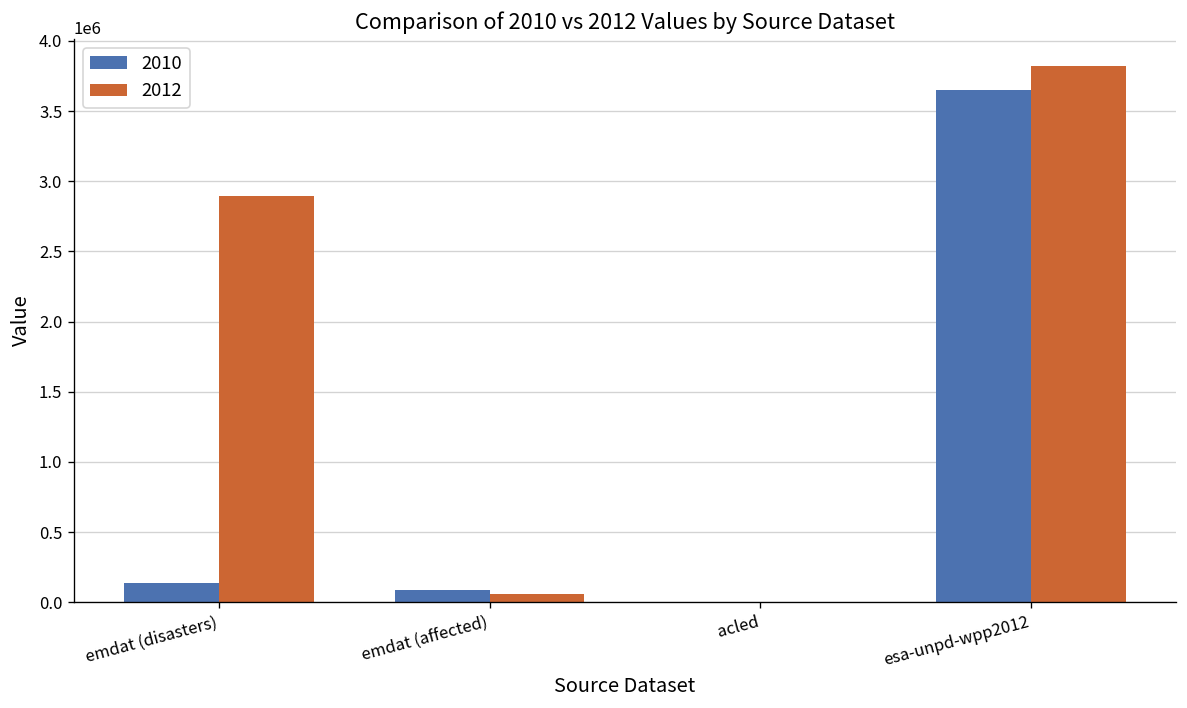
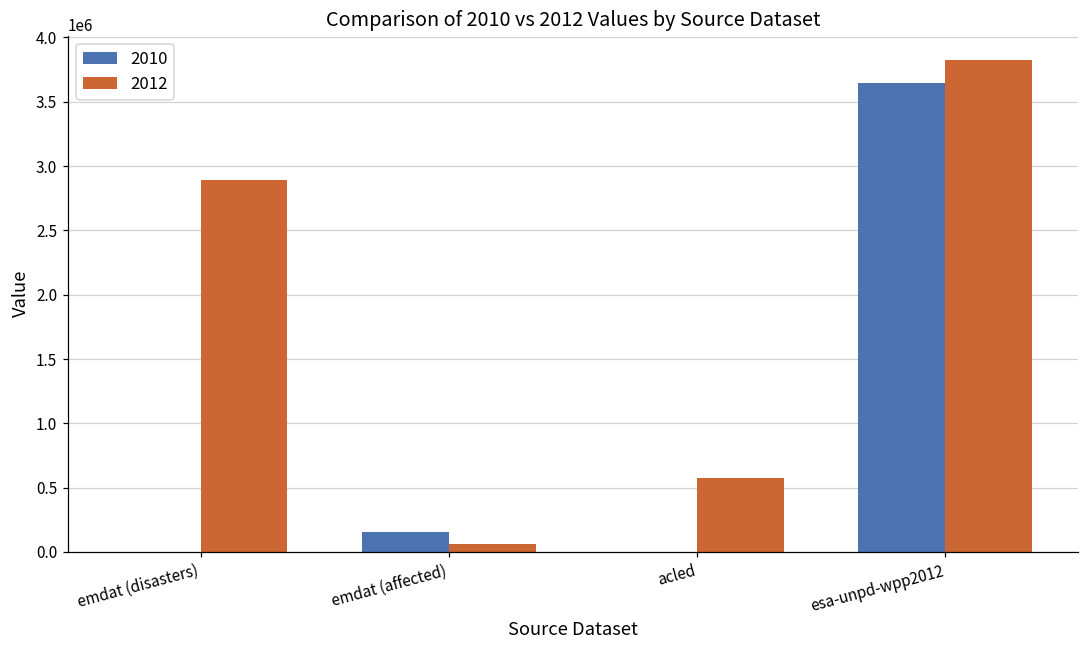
2010, emdat (disasters): 140000 -> 0
2010, emdat (affected): 90000 -> 160000
2012, acled: 0 -> 580000
